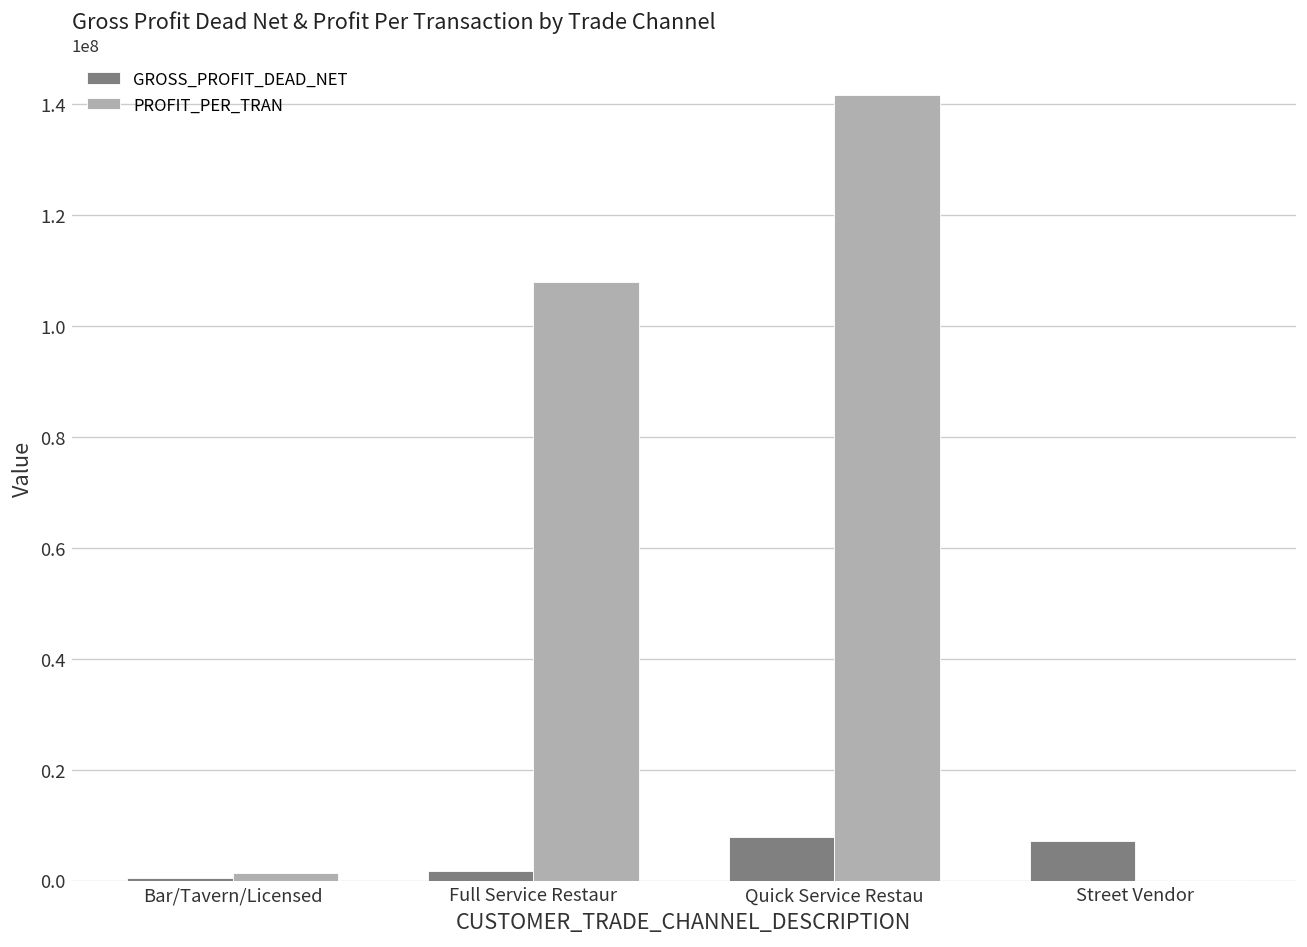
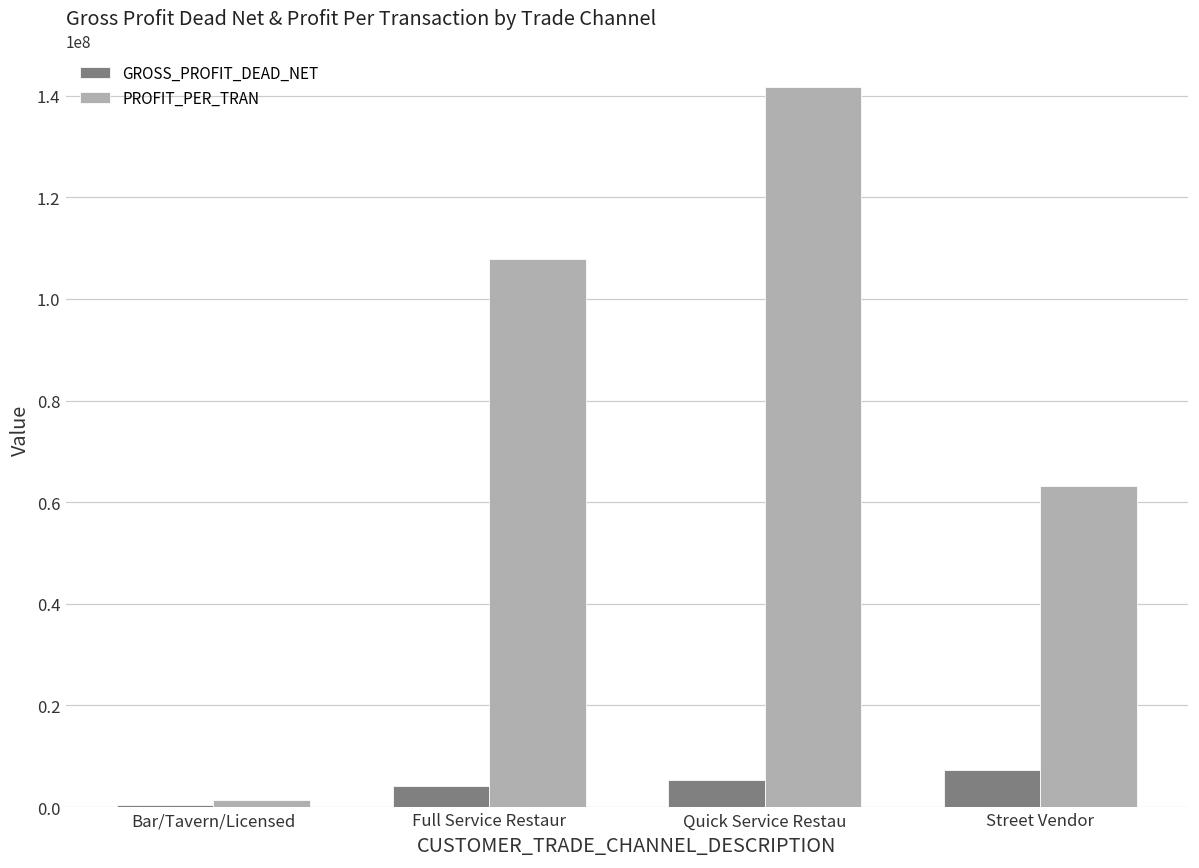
GROSS_PROFIT_DEAD_NET, Full Service Restaur: 2000000 -> 4000000
GROSS_PROFIT_DEAD_NET, Quick Service Restau: 8000000 -> 5000000
PROFIT_PER_TRAN, Street Vendor: 0 -> 63000000
